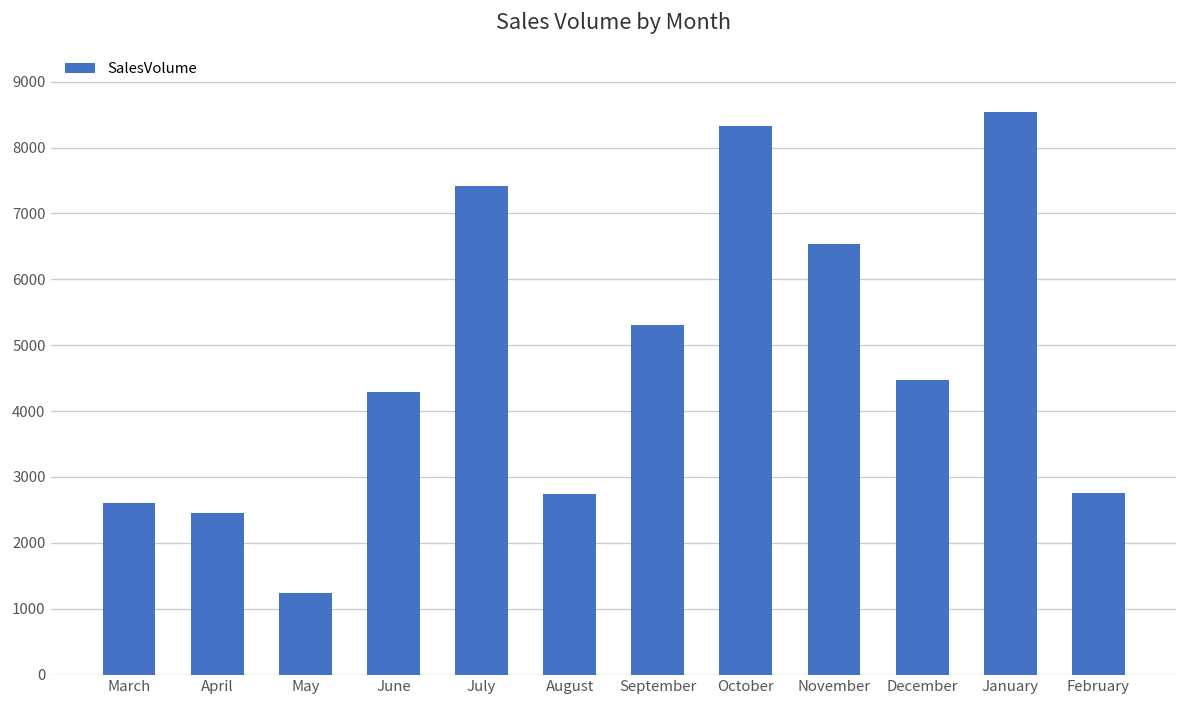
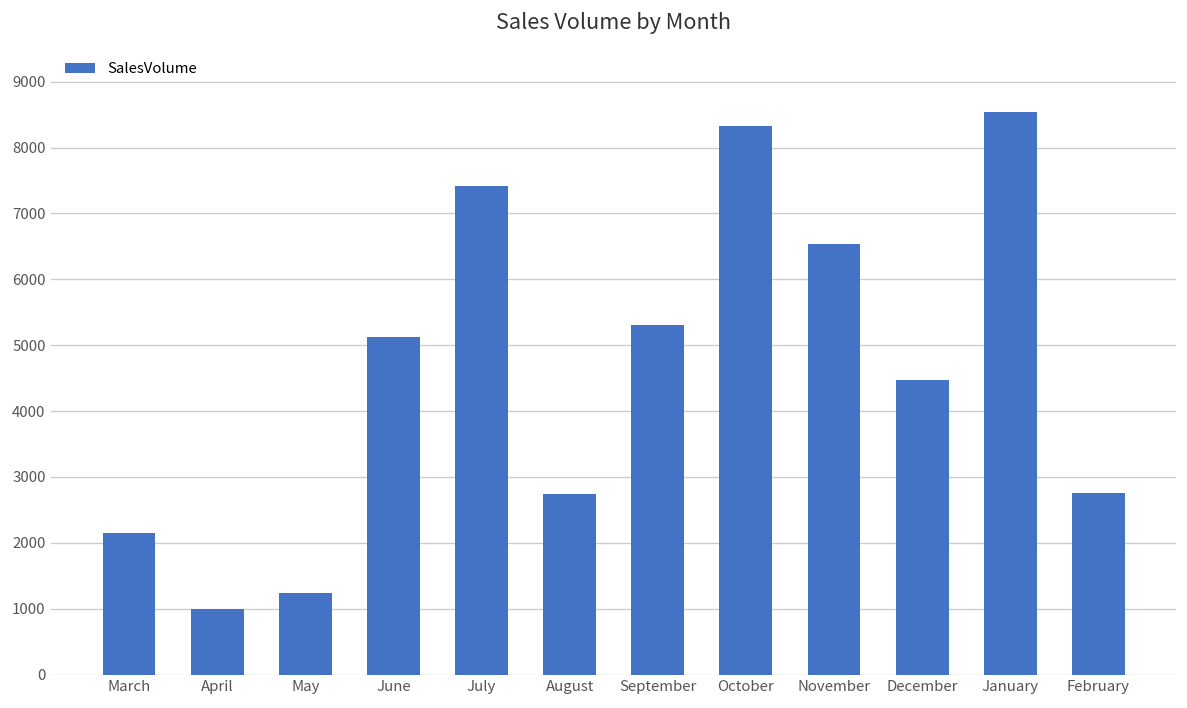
March: 2600 -> 2100
April: 2500 -> 1000
June: 4300 -> 5100
